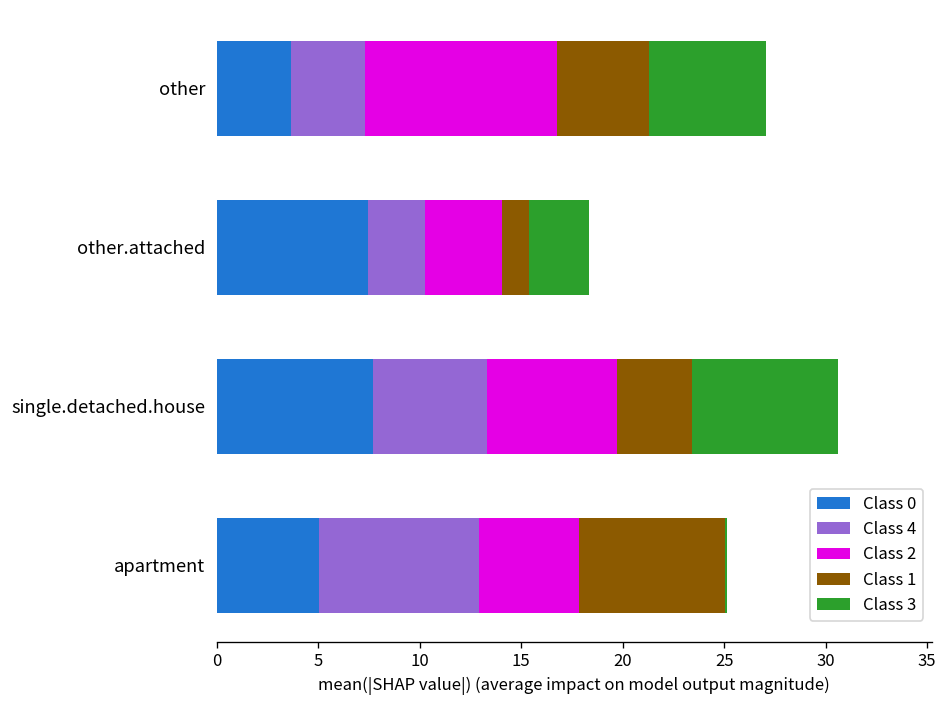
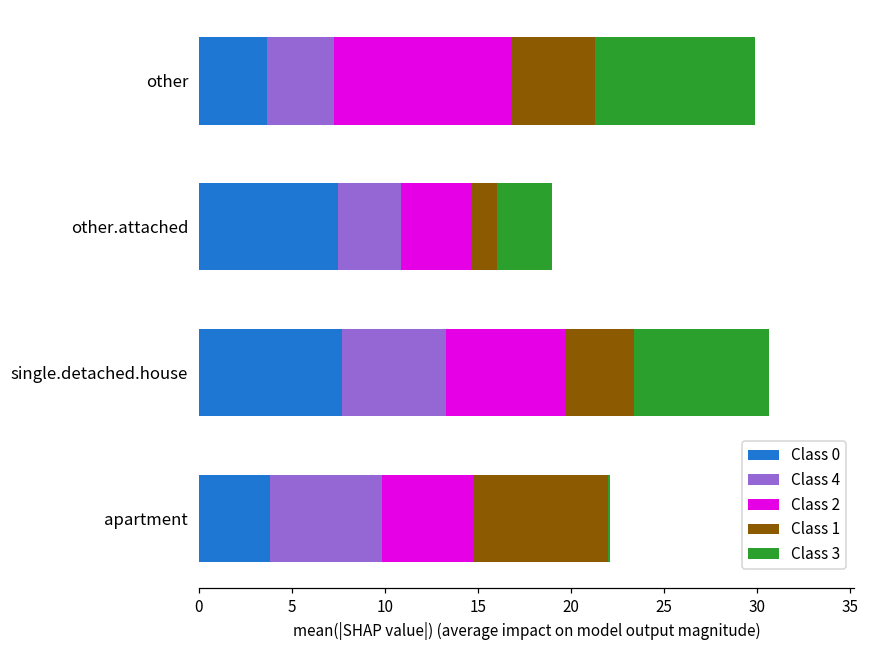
Class 3, other: 5.7 -> 8.6
Class 4, other.attached: 2.8 -> 3.4
Class 0, apartment: 5.0 -> 3.8
Class 4, apartment: 7.9 -> 6.1
